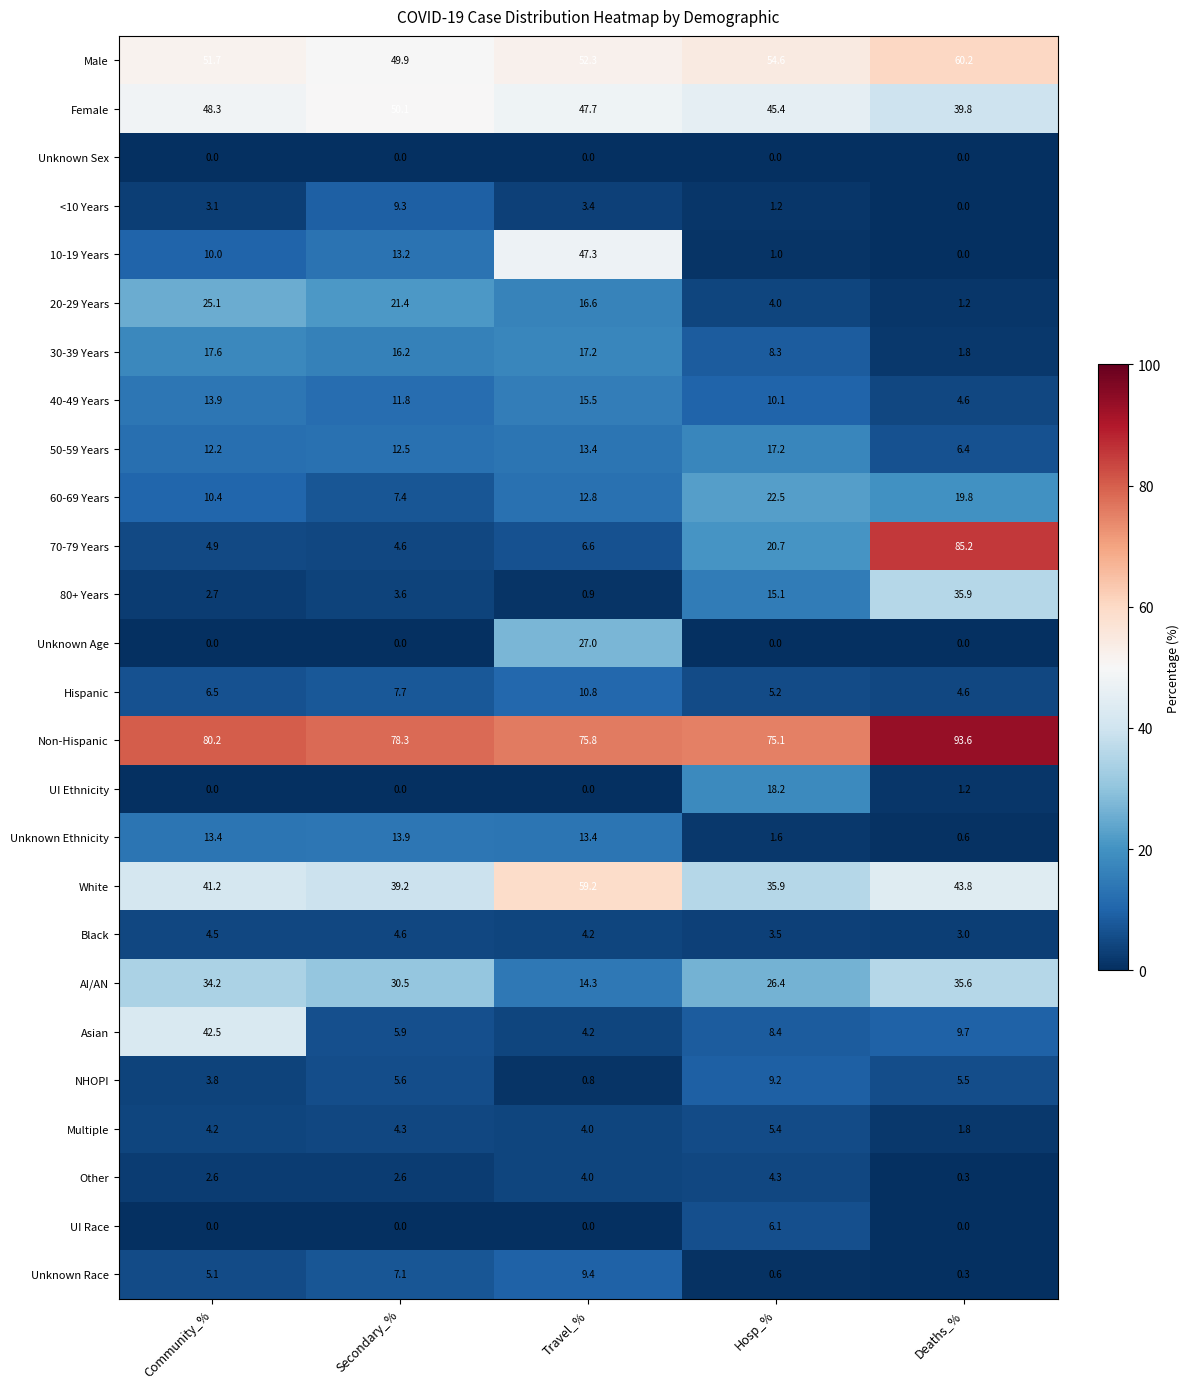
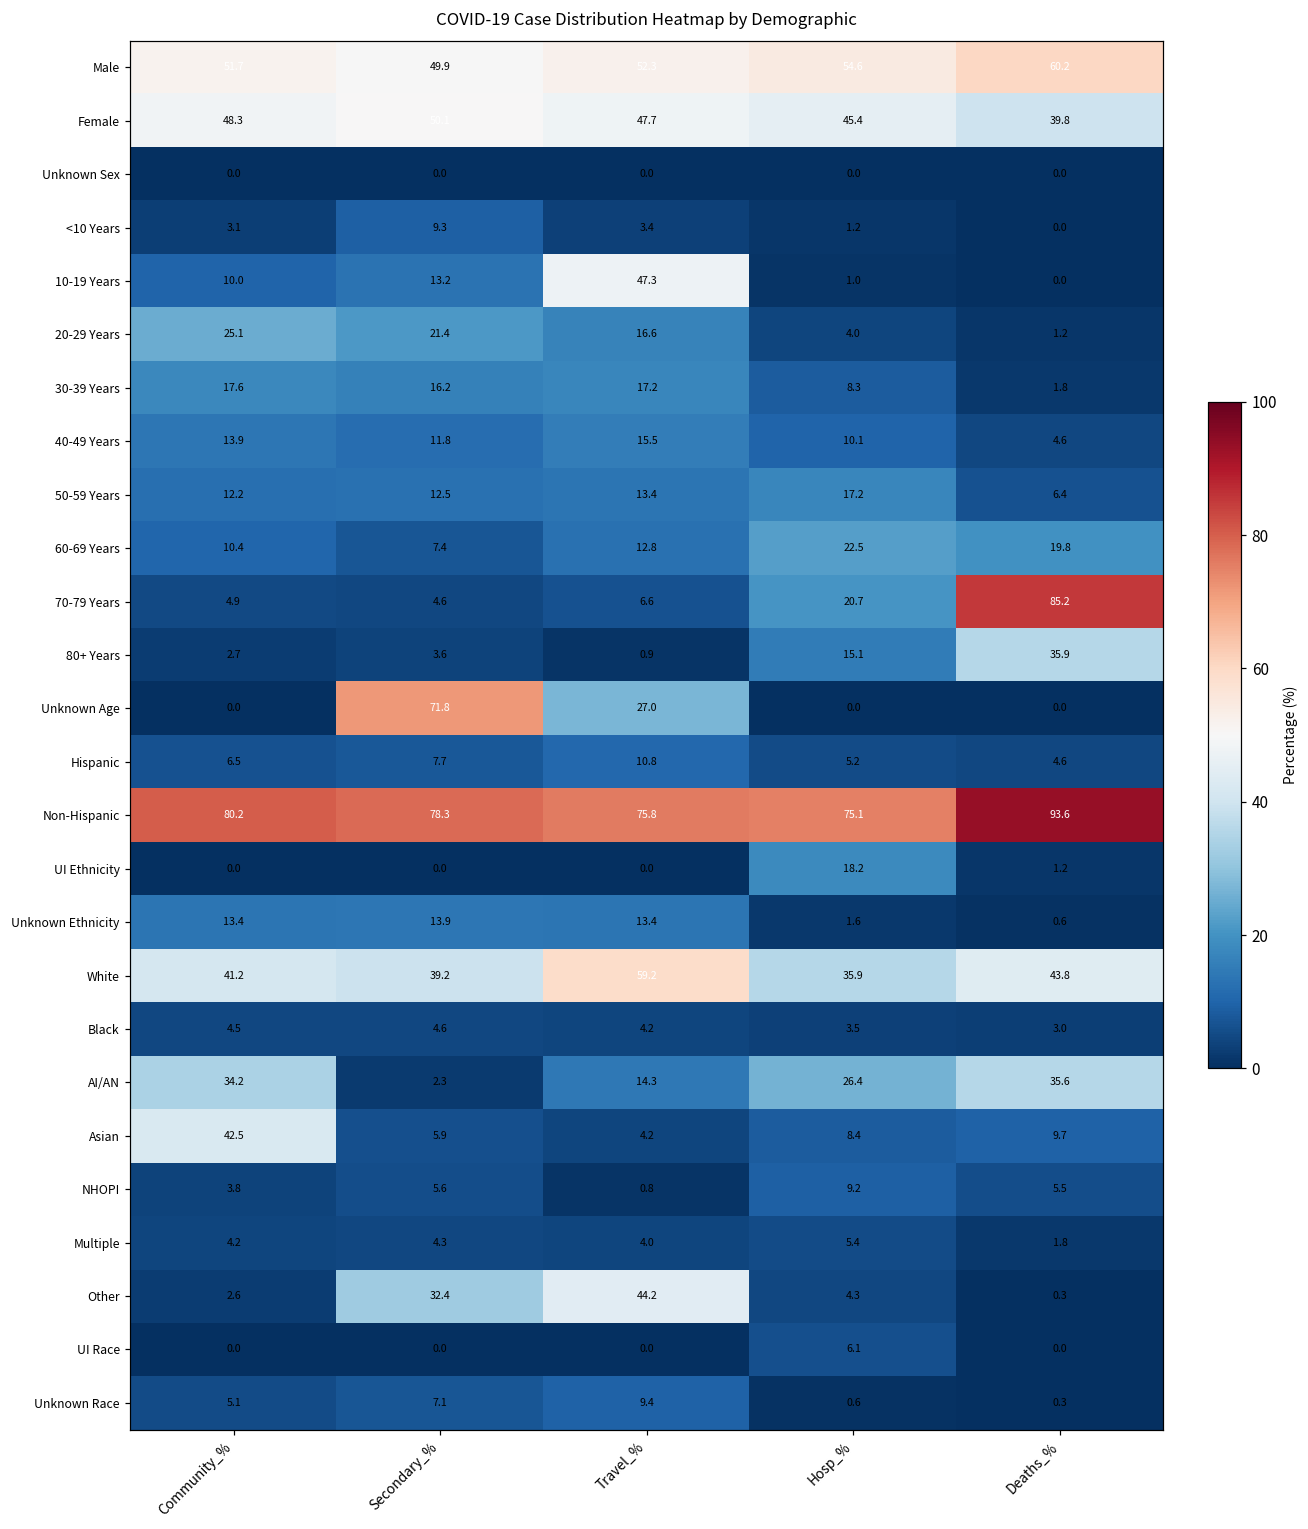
Unknown Age, Secondary_%: 0.0 -> 71.8
AI/AN, Secondary_%: 30.5 -> 2.3
Other, Secondary_%: 2.6 -> 32.4
Other, Travel_%: 4.0 -> 44.2
